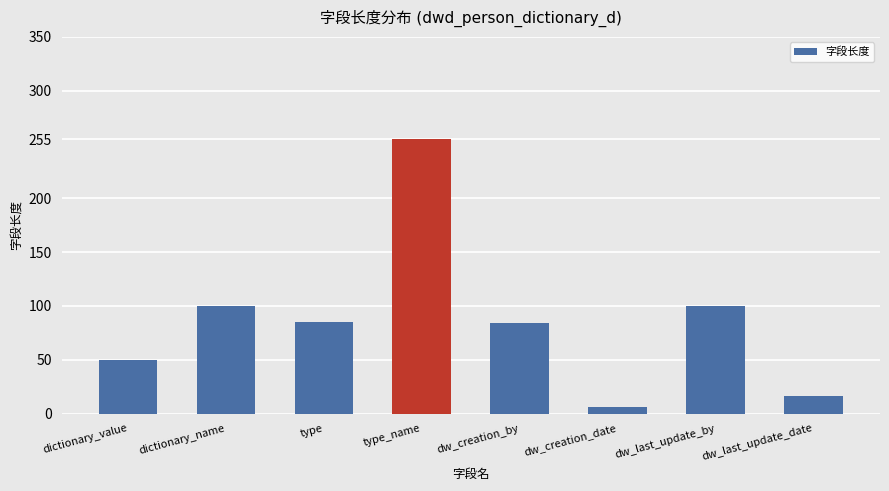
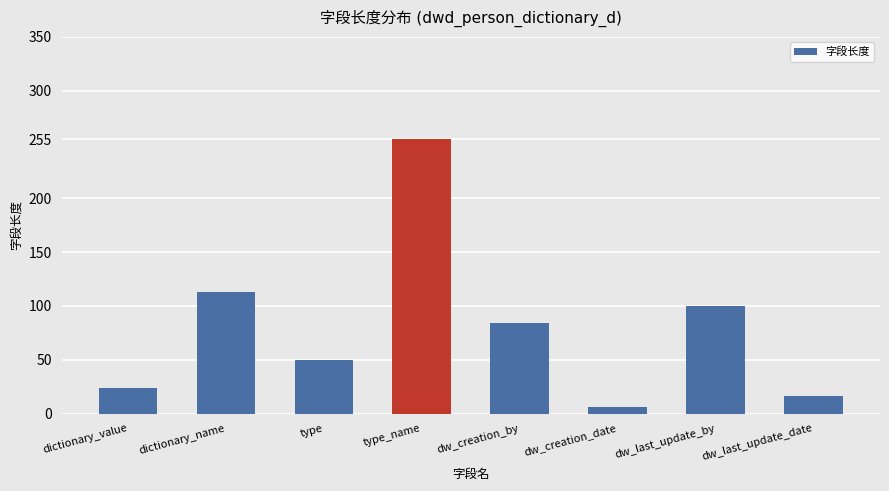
dictionary_value: 50 -> 24
dictionary_name: 100 -> 113
type: 85 -> 50
